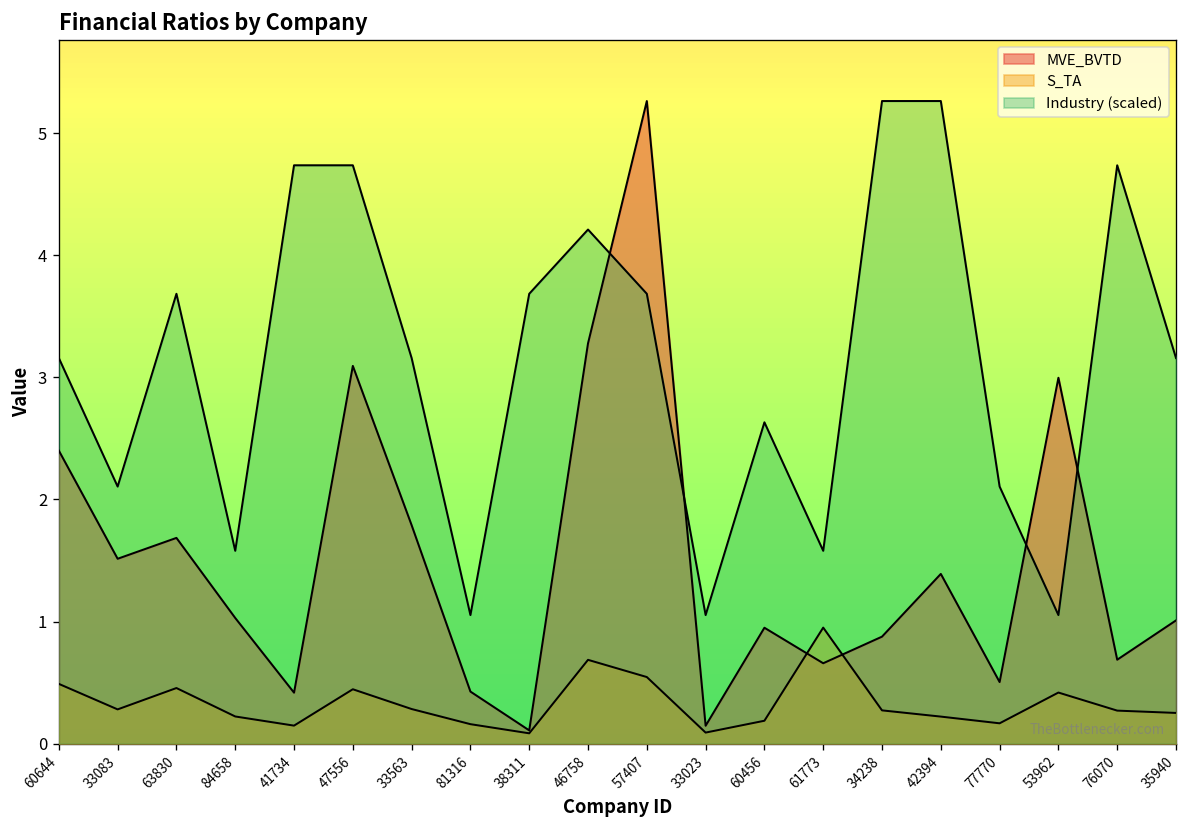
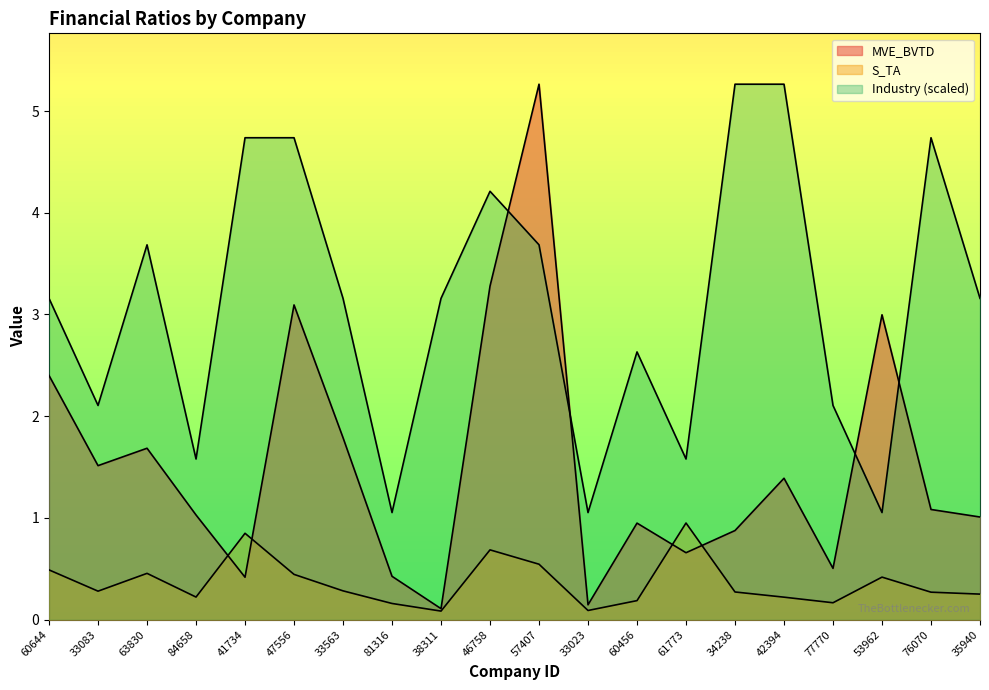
S_TA, 41734: 0.15 -> 0.85
Industry (scaled), 38311: 3.68 -> 3.16
MVE_BVTD, 76070: 0.69 -> 1.08
